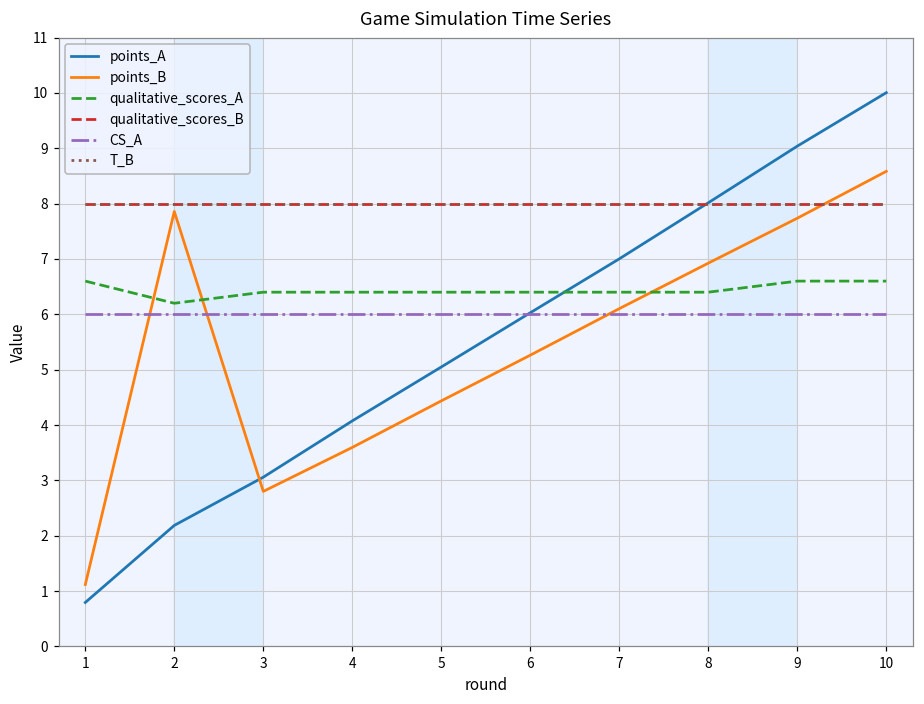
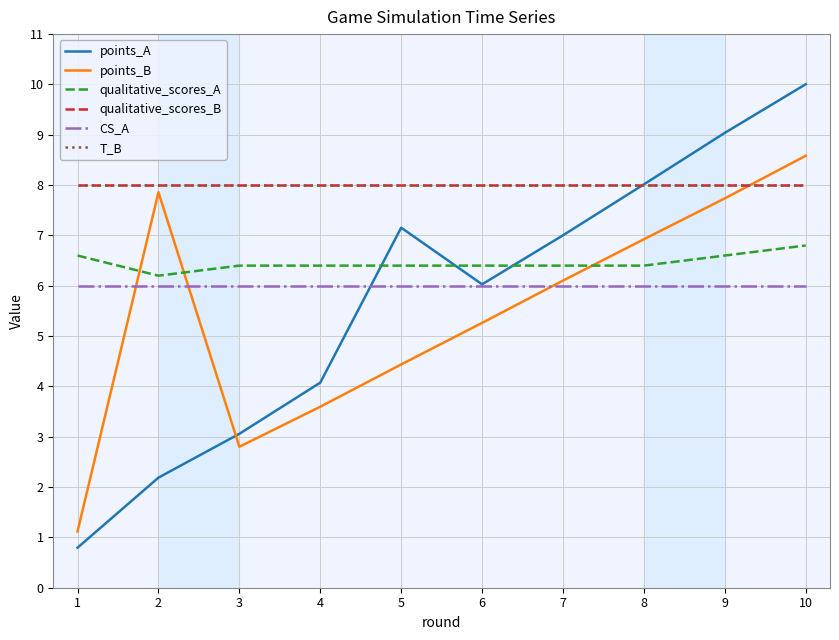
points_A, 5: 5.0 -> 7.2
qualitative_scores_A, 10: 6.6 -> 6.8
